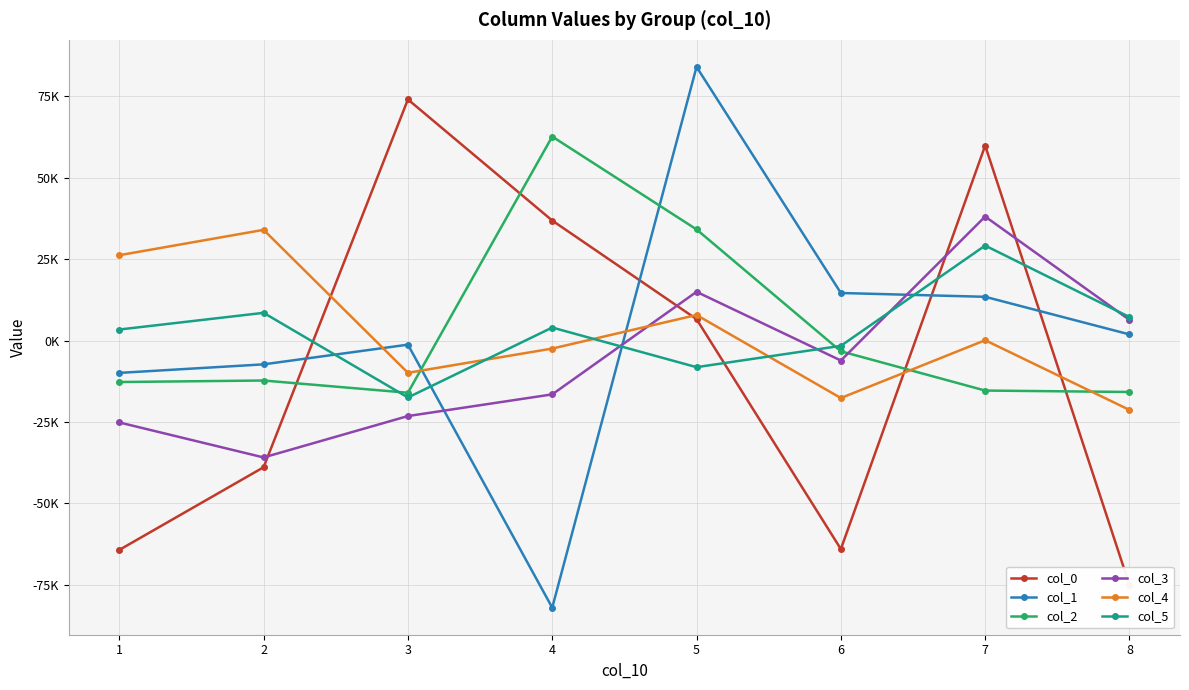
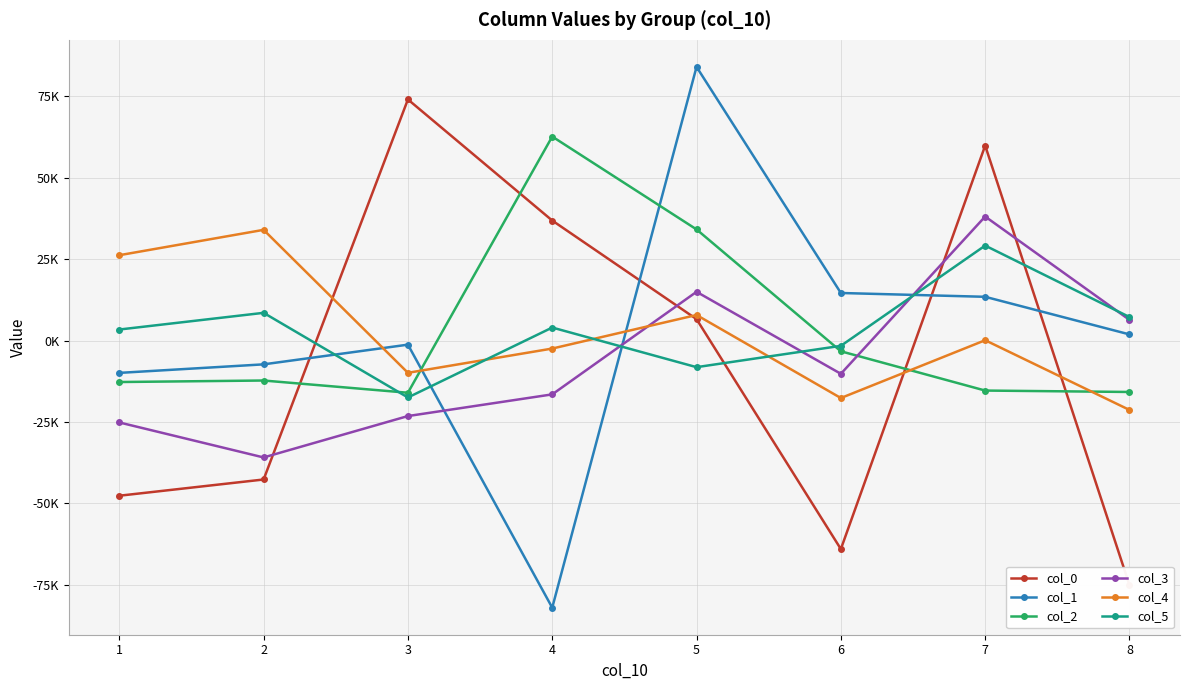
col_0, 1: -64000 -> -48000
col_0, 2: -39000 -> -43000
col_3, 6: -6000 -> -10000
